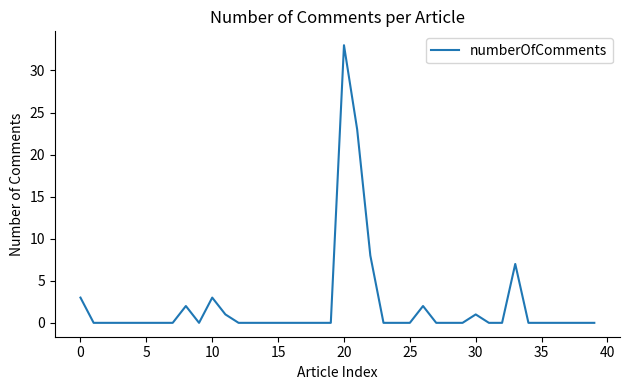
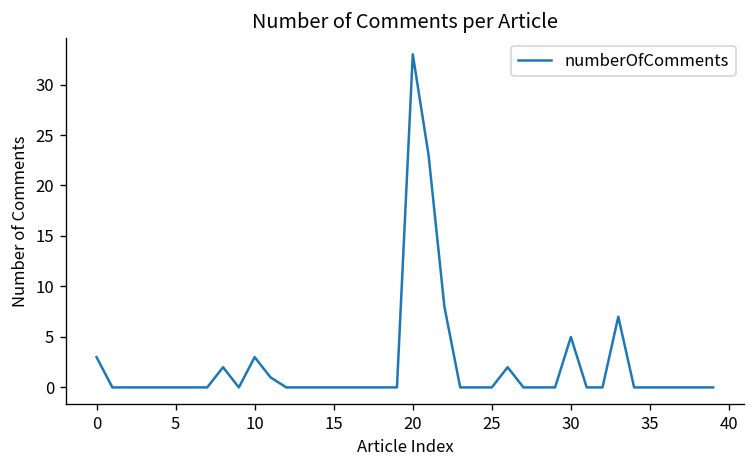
30: 1 -> 5
